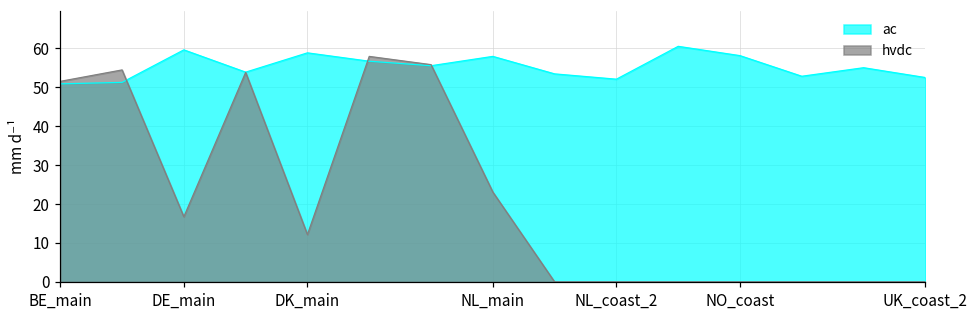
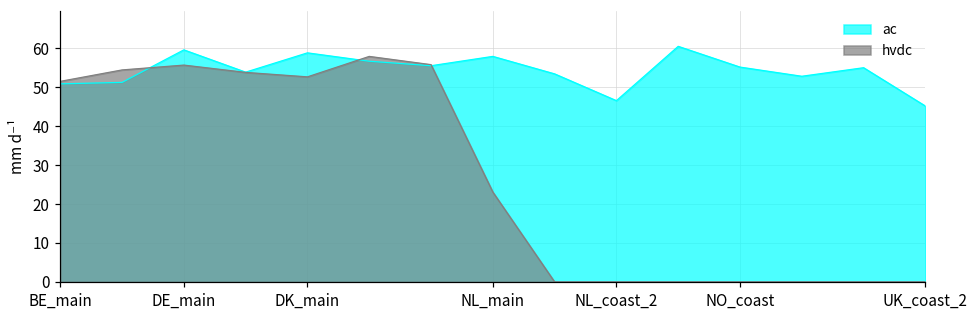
hvdc, DE_main: 17 -> 56
hvdc, DK_main: 12 -> 53
ac, NL_coast_2: 52 -> 47
ac, NO_coast: 58 -> 55
ac, UK_coast_2: 52 -> 45
